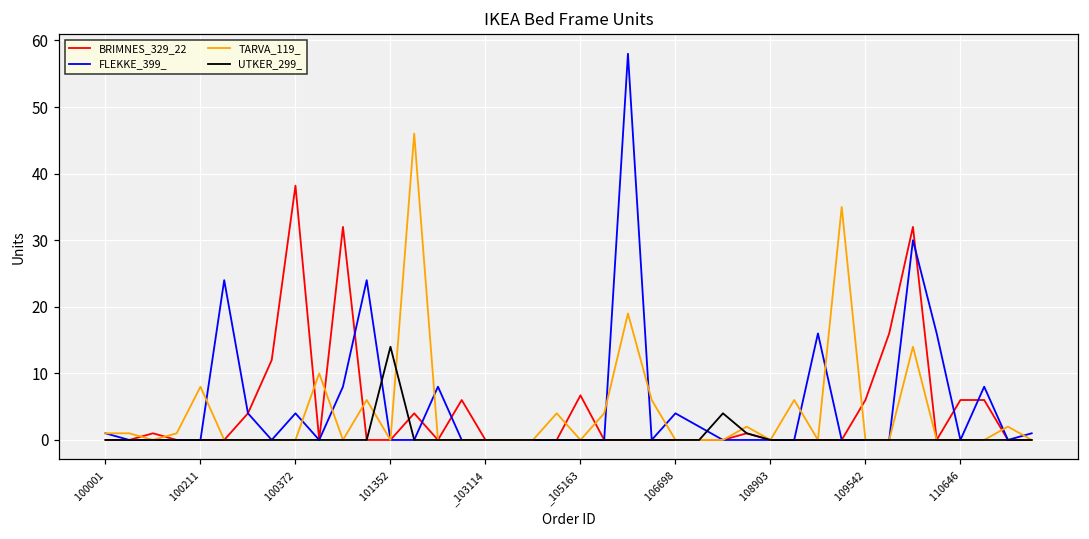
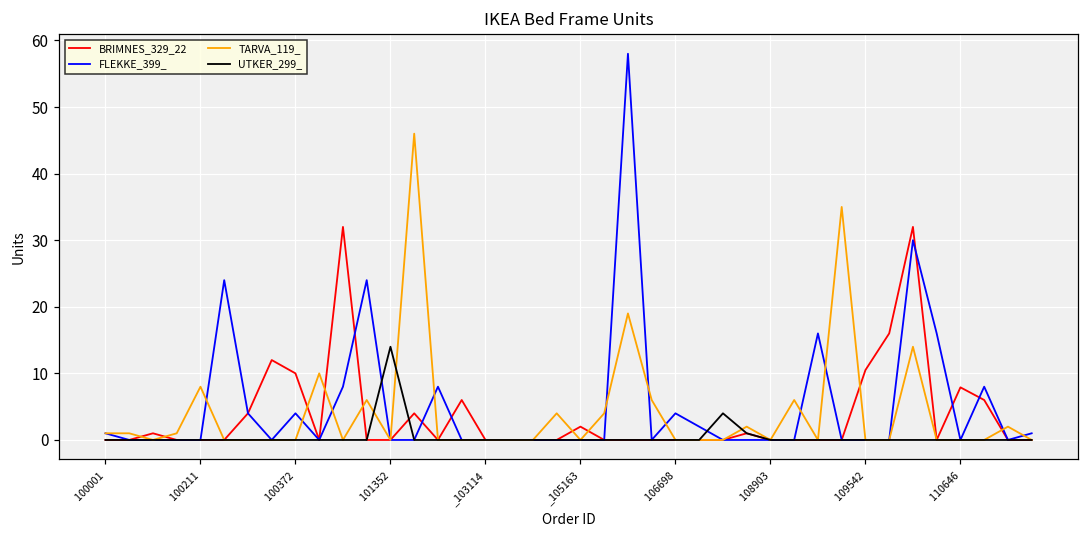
BRIMNES_329_22, 100372: 38 -> 10
BRIMNES_329_22, _105163: 7 -> 2
BRIMNES_329_22, 109542: 6 -> 11
BRIMNES_329_22, 110646: 6 -> 8
